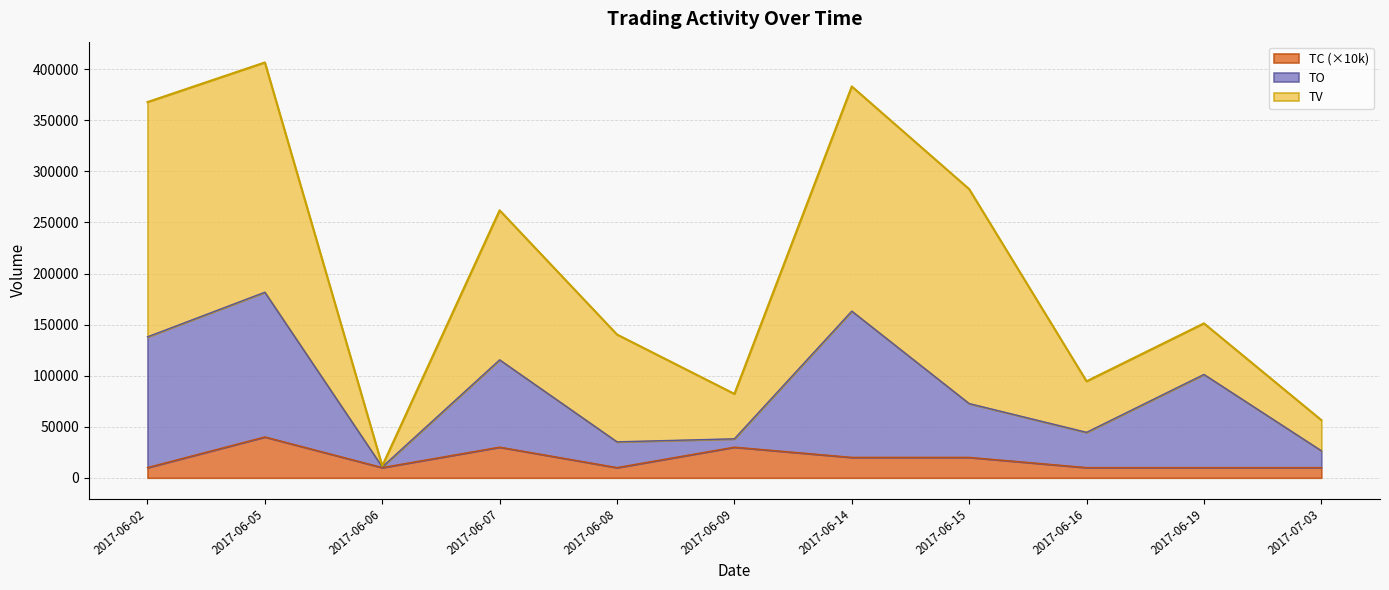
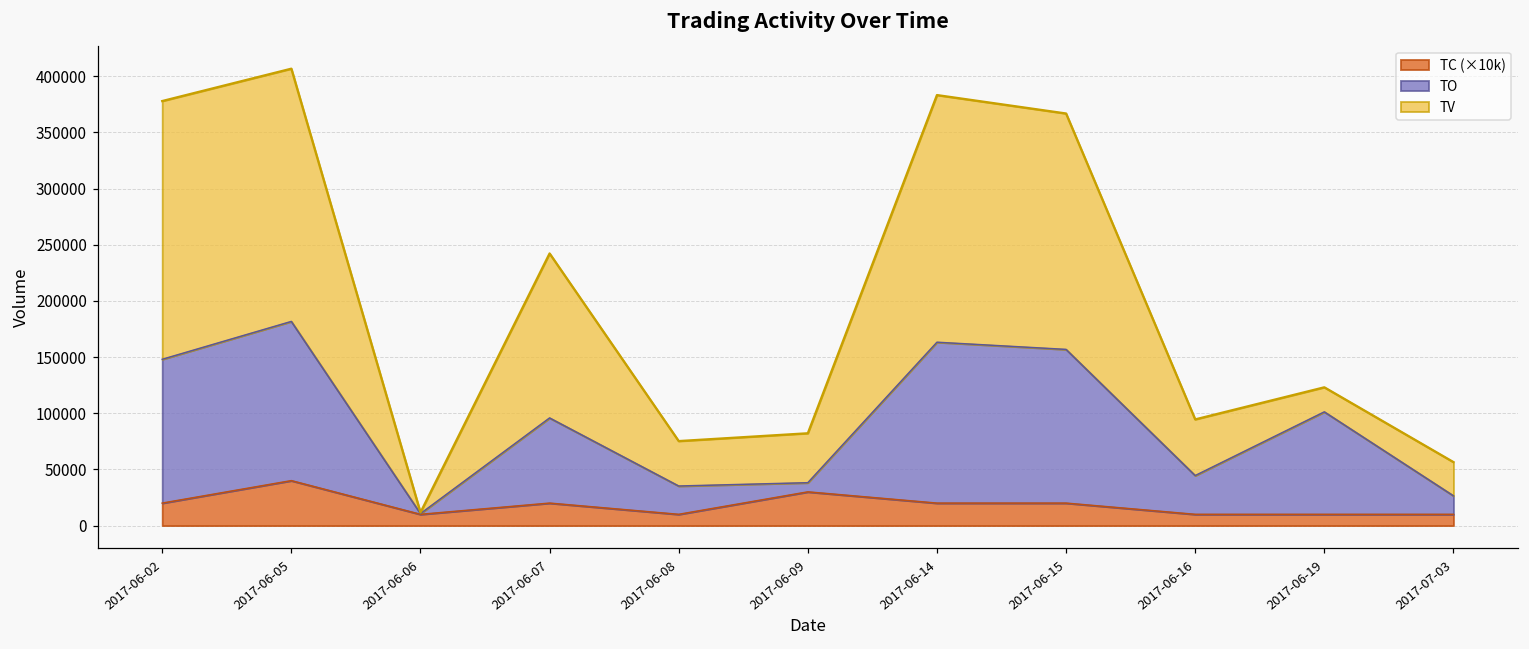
TC (×10k), 2017-06-02: 10000 -> 20000
TC (×10k), 2017-06-07: 30000 -> 20000
TO, 2017-06-07: 85000 -> 76000
TV, 2017-06-08: 105000 -> 40000
TO, 2017-06-15: 53000 -> 137000
TV, 2017-06-19: 50000 -> 22000
